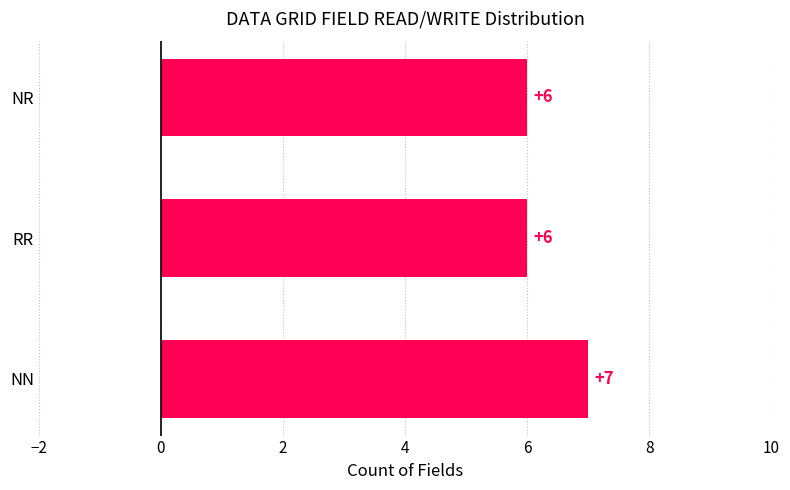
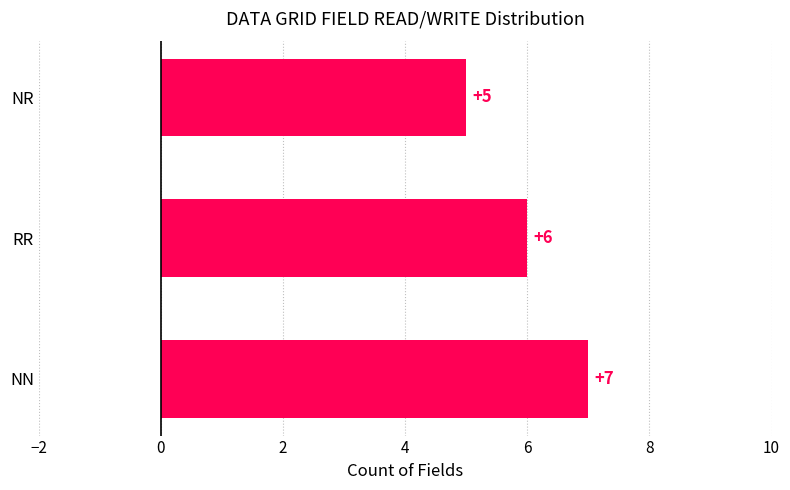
NR: +6 -> +5
